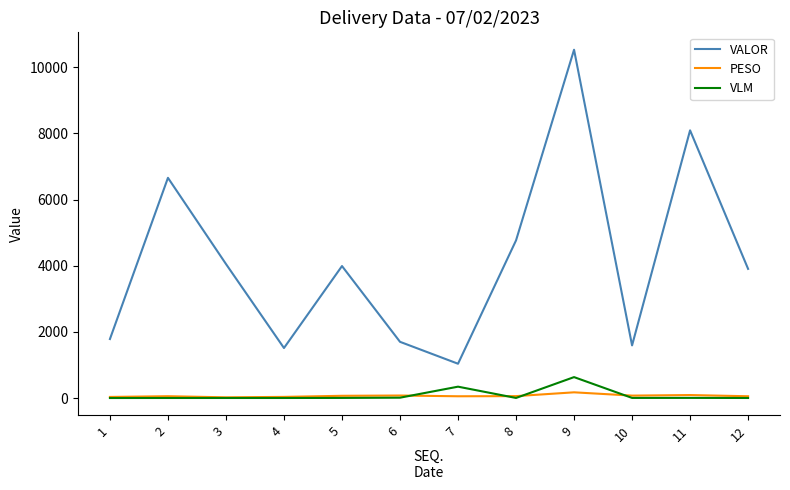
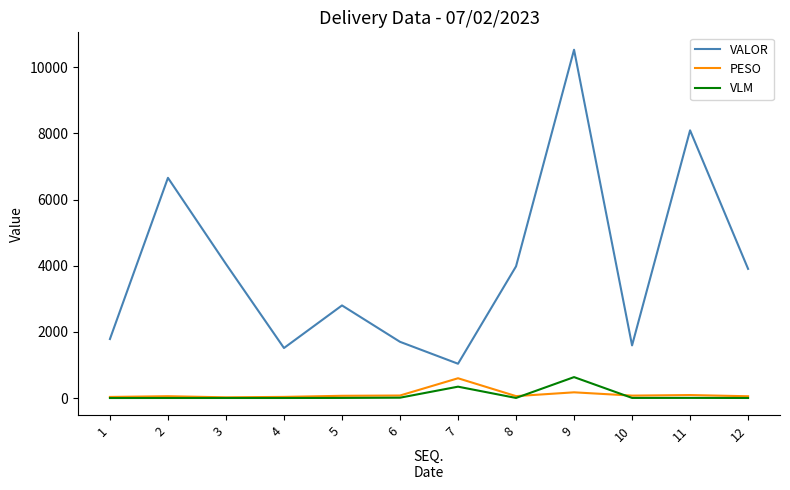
VALOR, 5: 4000 -> 2800
PESO, 7: 100 -> 600
VALOR, 8: 4800 -> 4000
